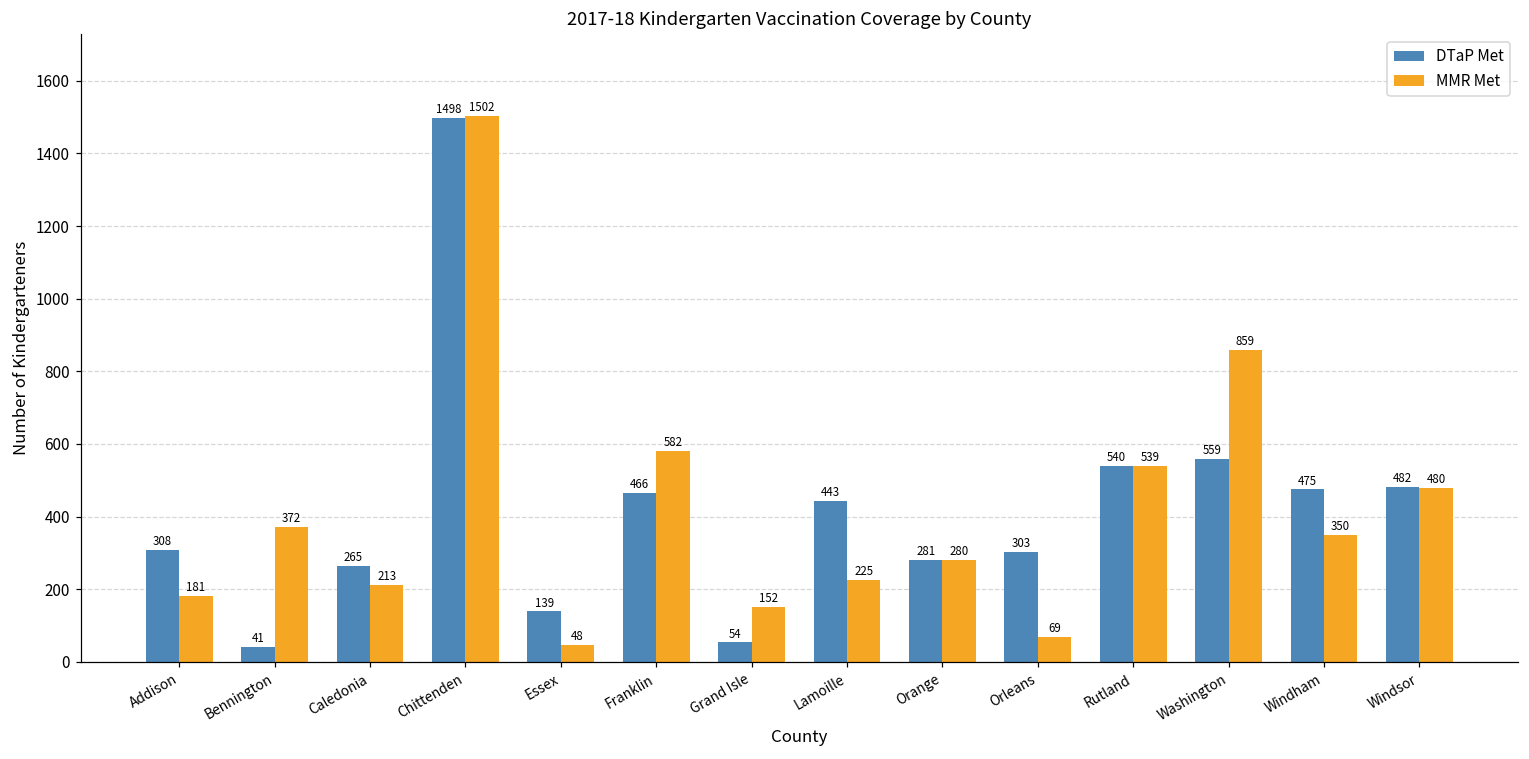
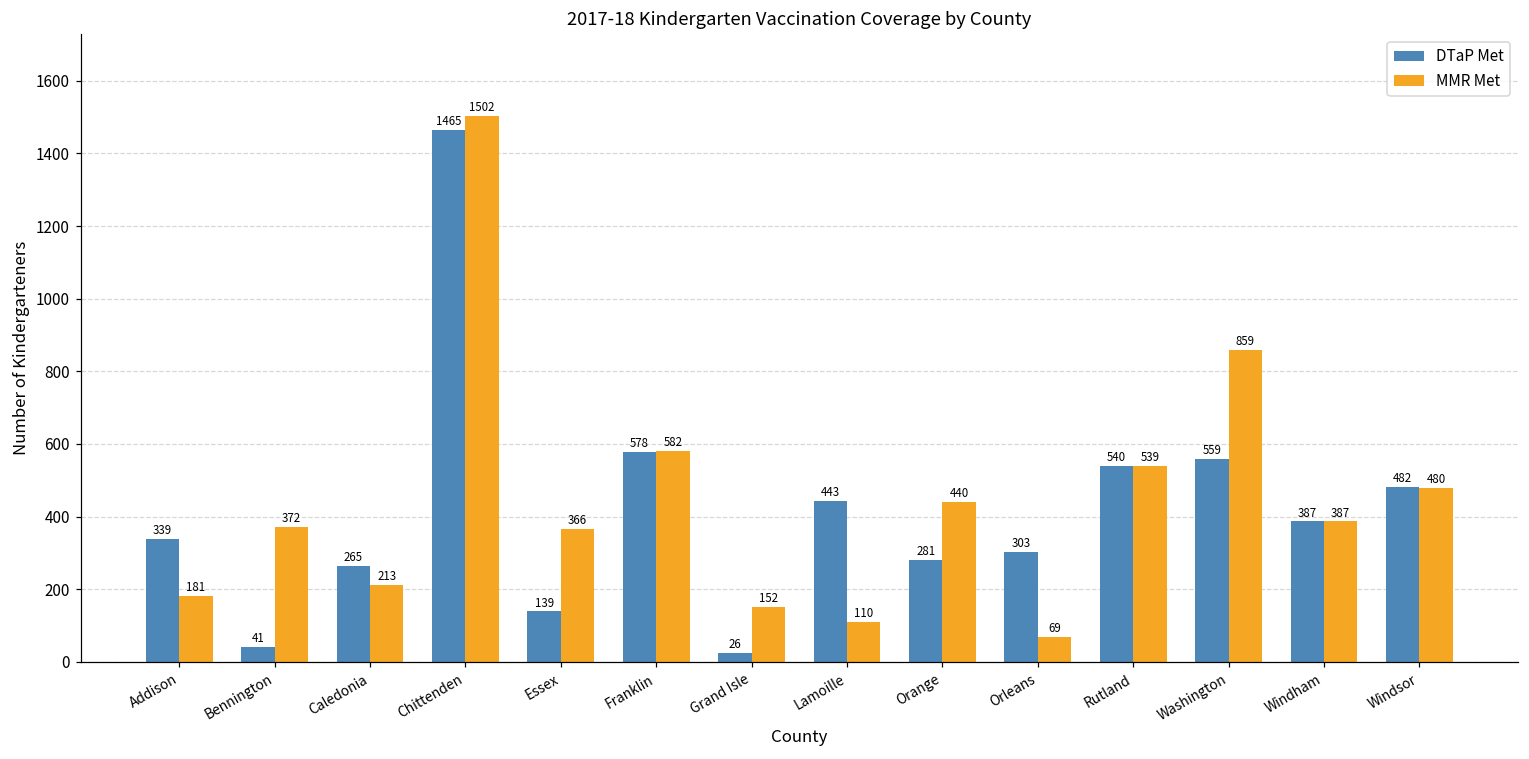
DTaP Met, Addison: 308 -> 339
DTaP Met, Chittenden: 1498 -> 1465
MMR Met, Essex: 48 -> 366
DTaP Met, Franklin: 466 -> 578
DTaP Met, Grand Isle: 54 -> 26
MMR Met, Lamoille: 225 -> 110
MMR Met, Orange: 280 -> 440
DTaP Met, Windham: 475 -> 387
MMR Met, Windham: 350 -> 387
